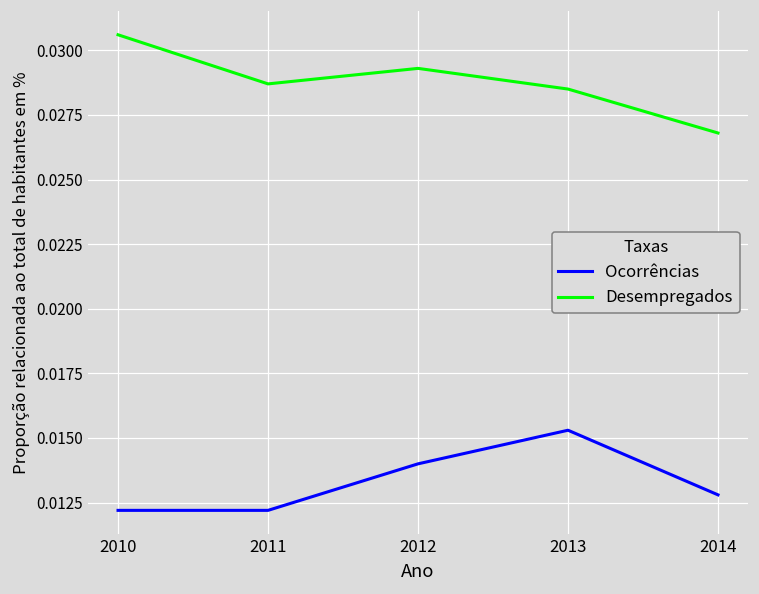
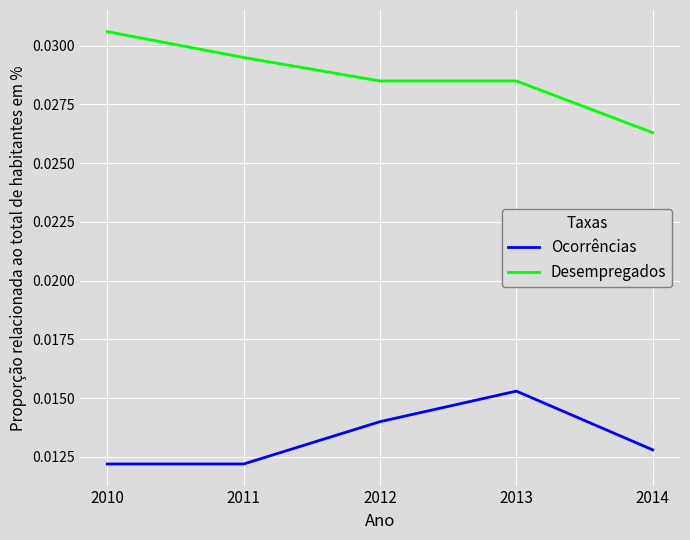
Desempregados, 2011: 0.0287 -> 0.0295
Desempregados, 2012: 0.0293 -> 0.0285
Desempregados, 2014: 0.0268 -> 0.0263
